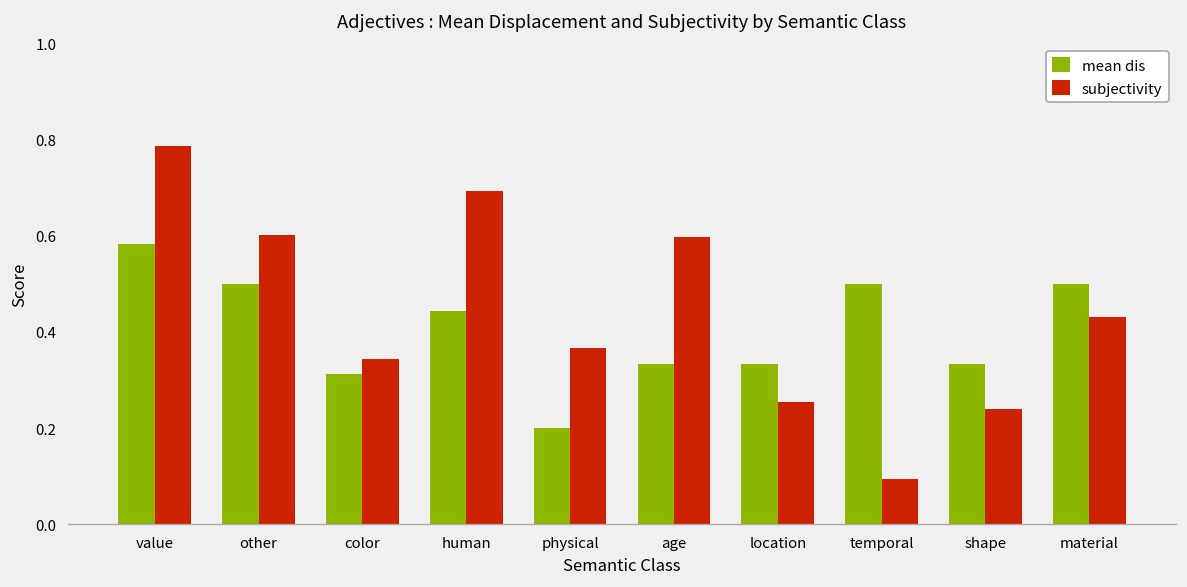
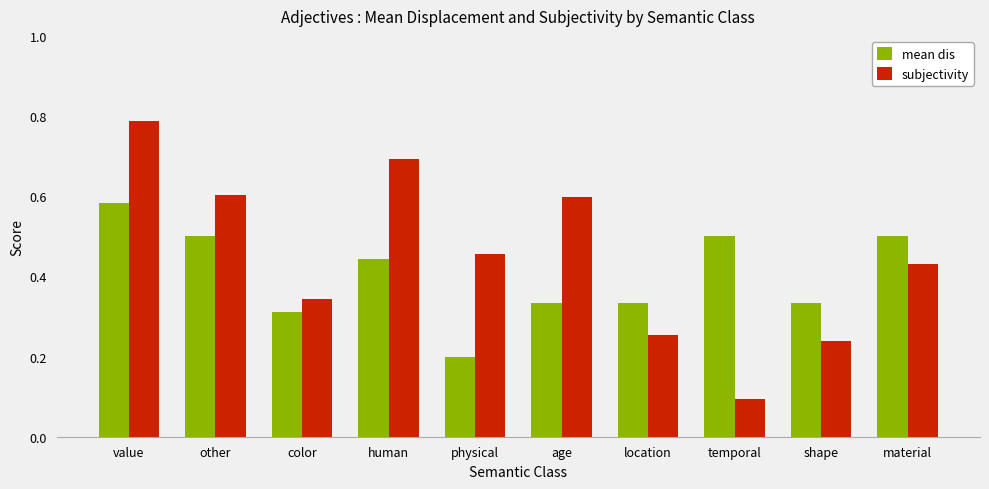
subjectivity, physical: 0.37 -> 0.46
